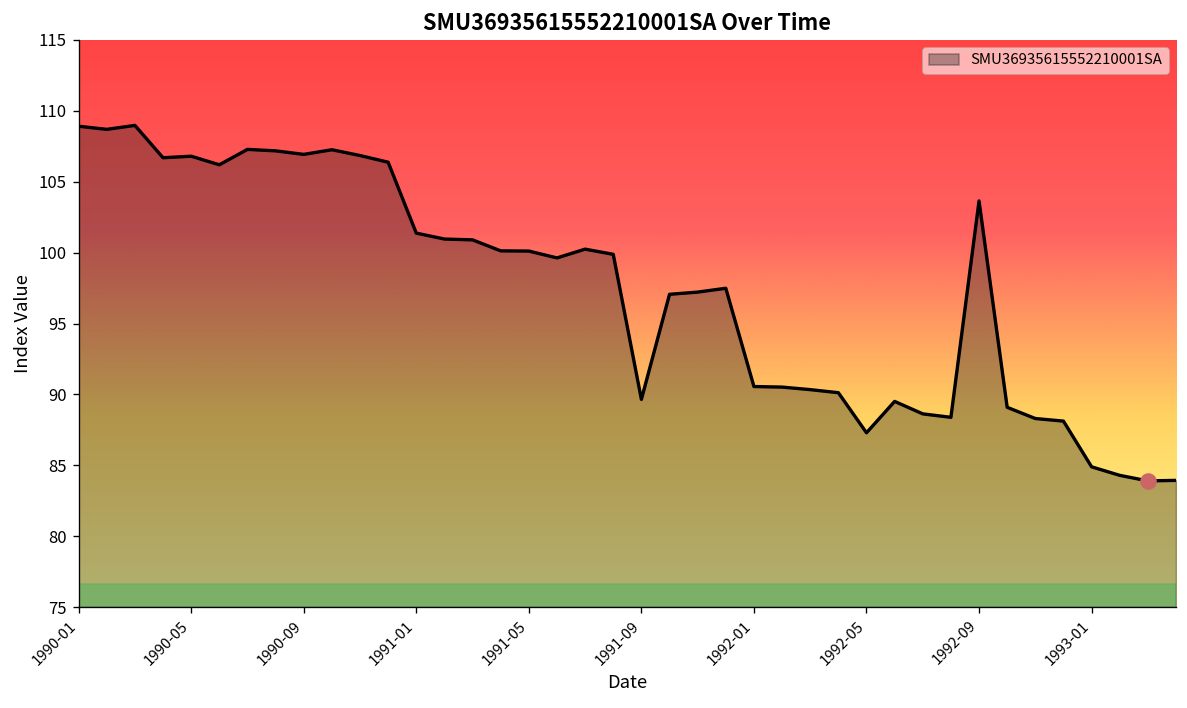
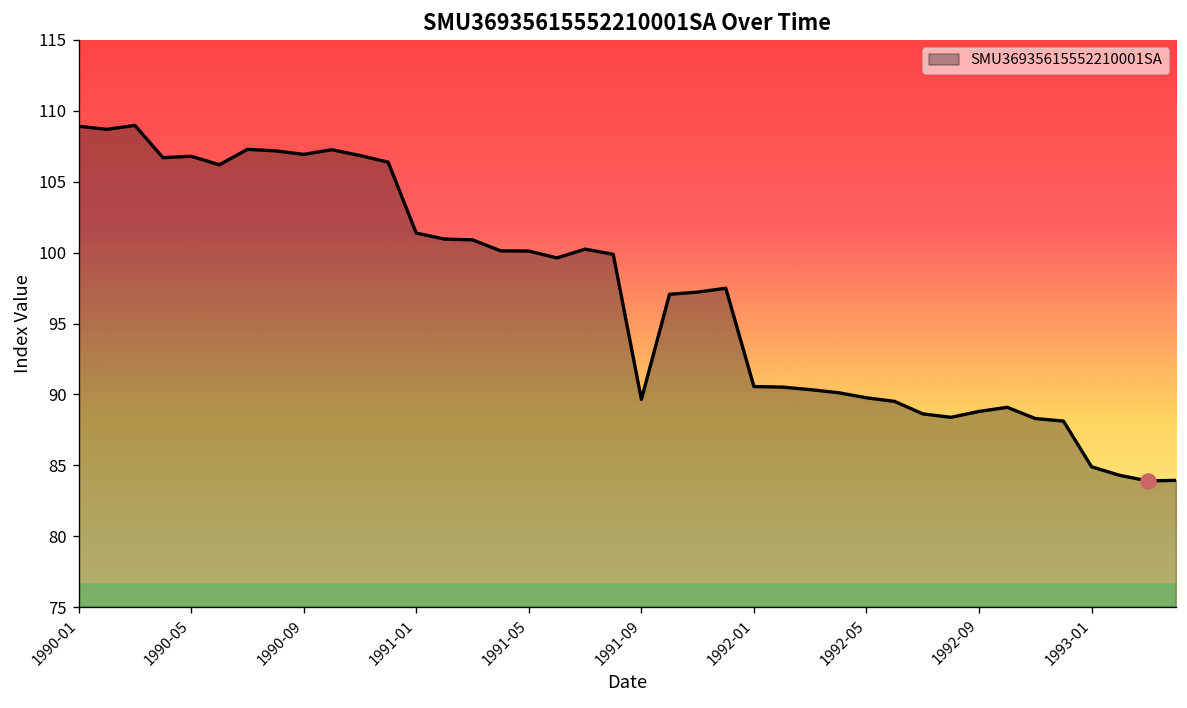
SMU36935615552210001SA, 1992-05: 87.3 -> 89.8
SMU36935615552210001SA, 1992-09: 103.6 -> 88.8
